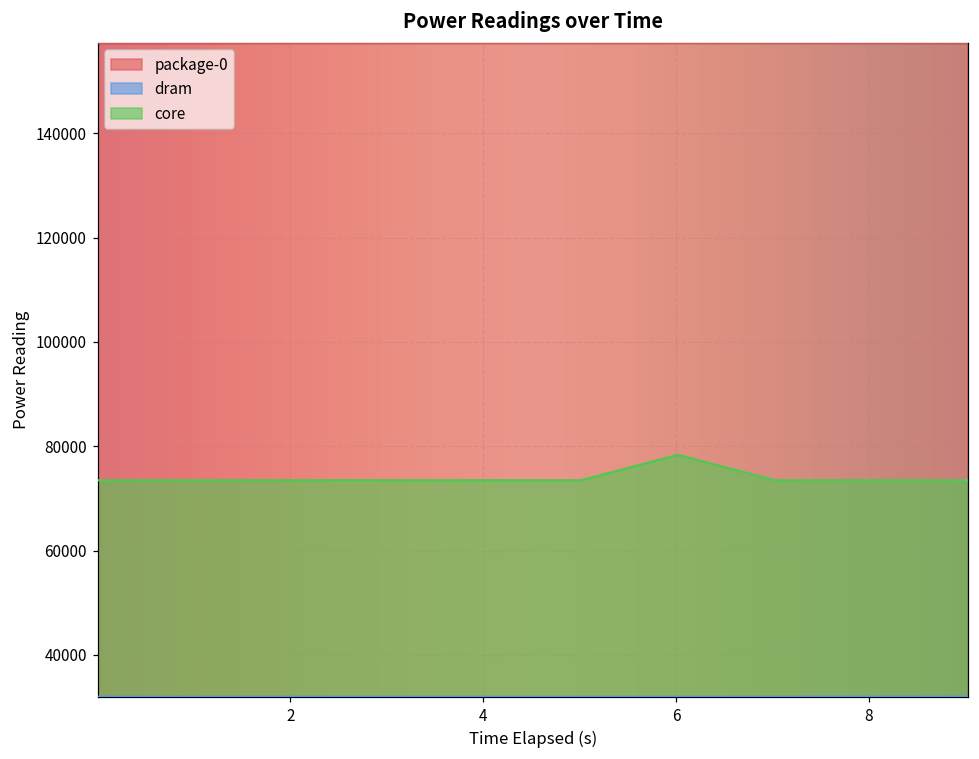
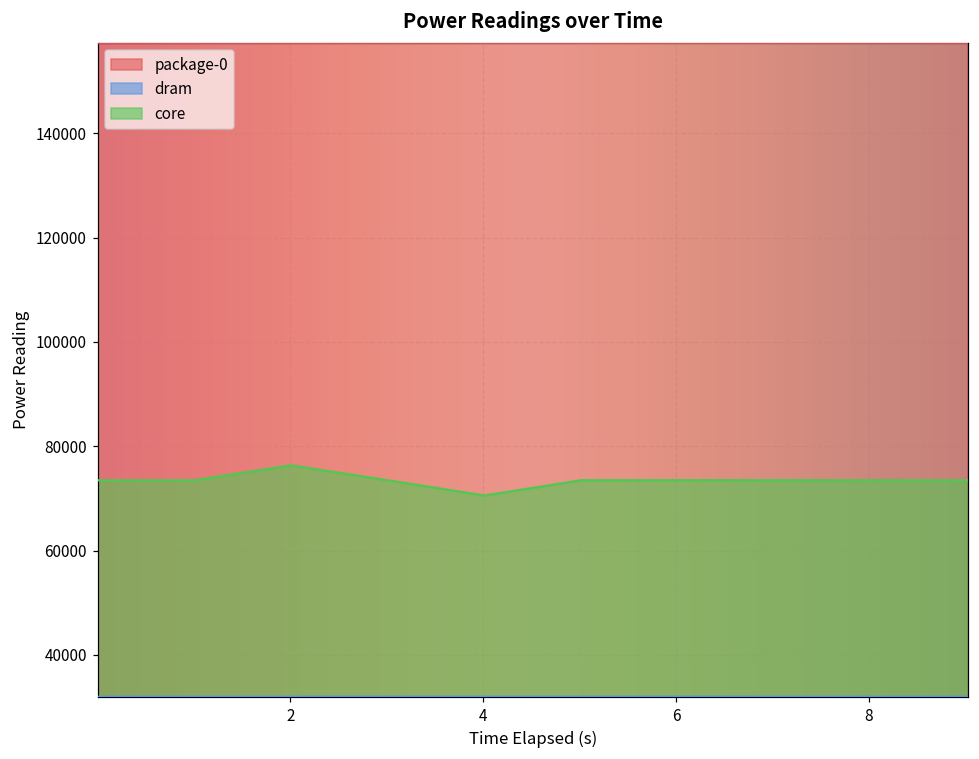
core, 2: 73000 -> 76000
core, 4: 73000 -> 71000
core, 6: 78000 -> 73000
